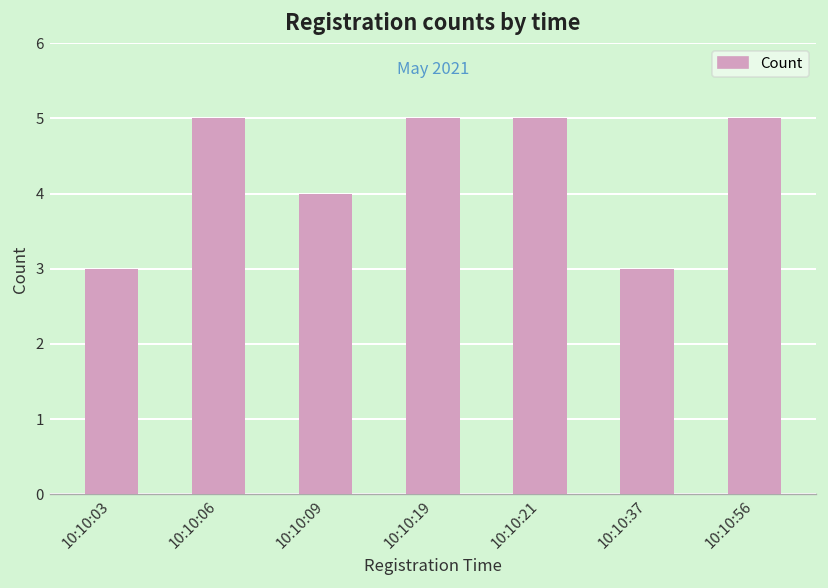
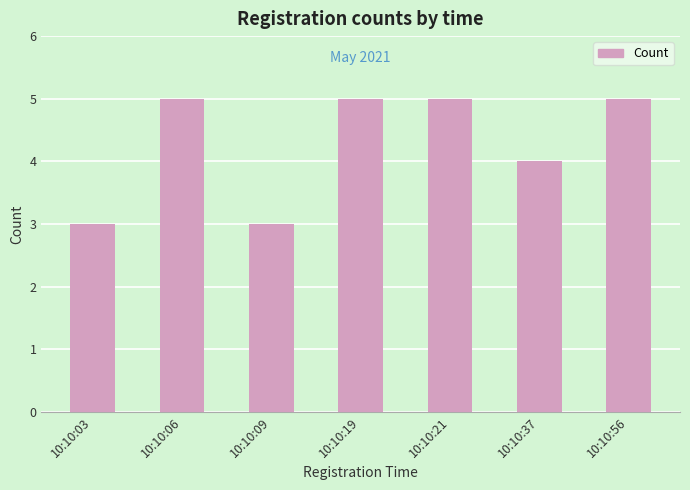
10:10:09: 4 -> 3
10:10:37: 3 -> 4
